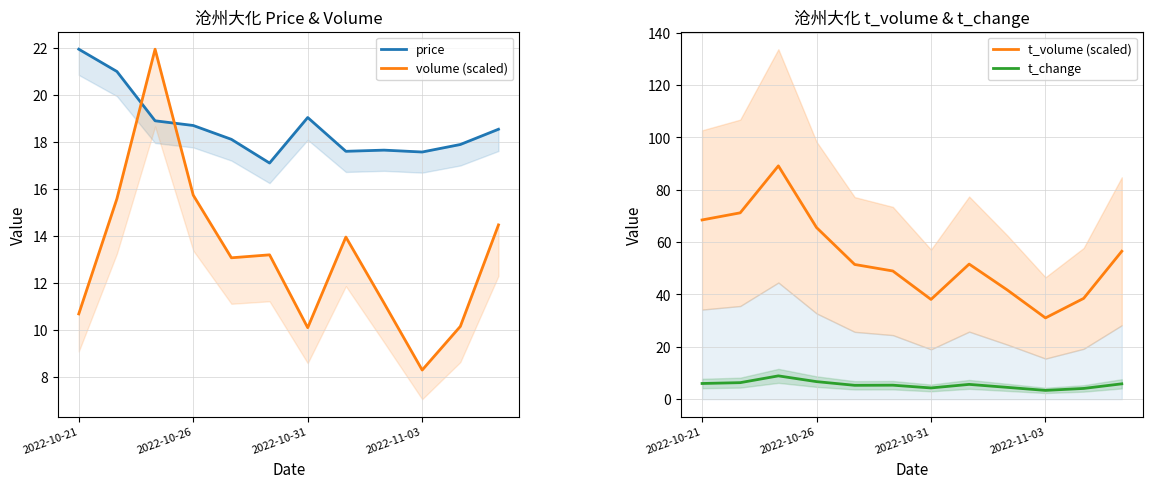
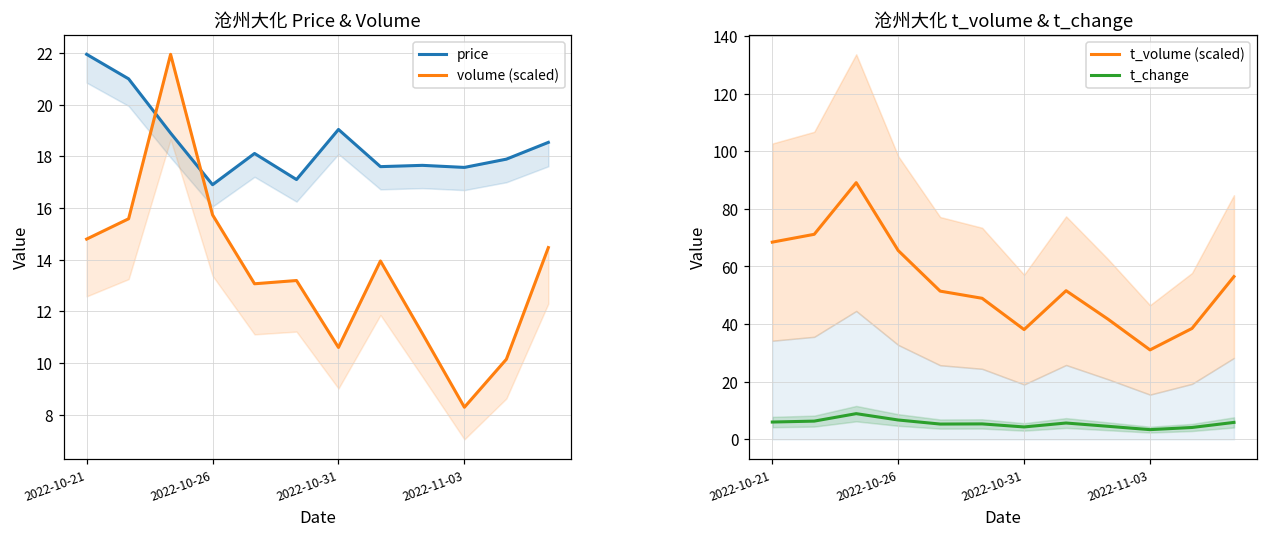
沧州大化 Price & Volume, volume (scaled), 2022-10-21: 10.7 -> 14.8
沧州大化 Price & Volume, price, 2022-10-26: 18.7 -> 16.9
沧州大化 Price & Volume, volume (scaled), 2022-10-31: 10.1 -> 10.6
